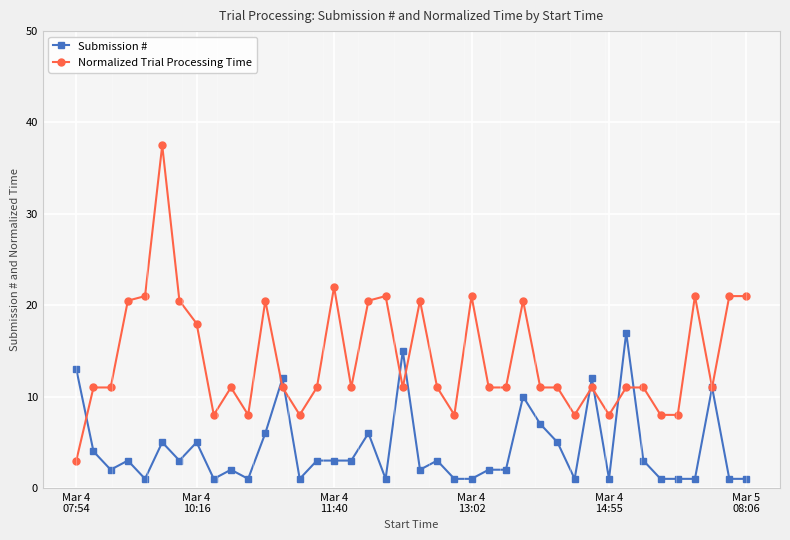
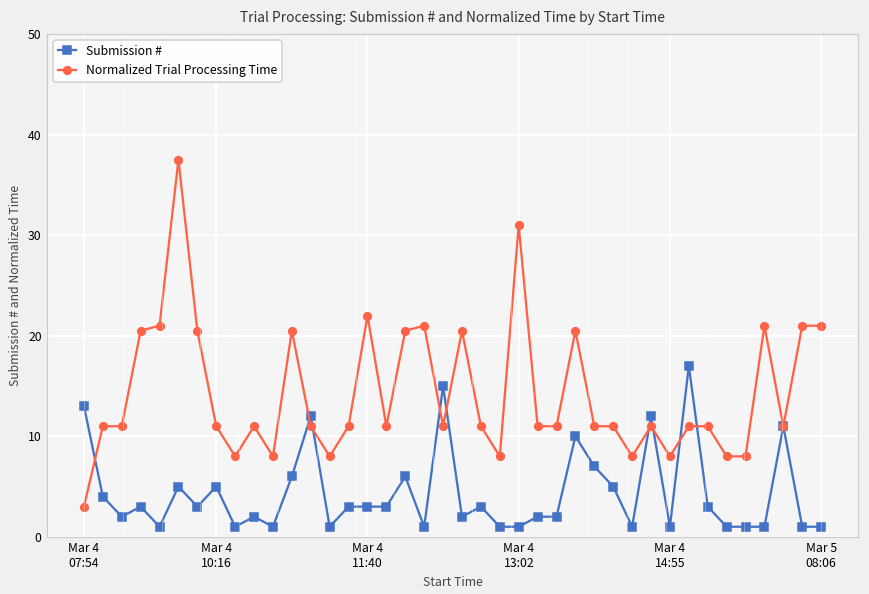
Normalized Trial Processing Time, Mar 4 10:16: 18 -> 11
Normalized Trial Processing Time, Mar 4 13:02: 21 -> 31
